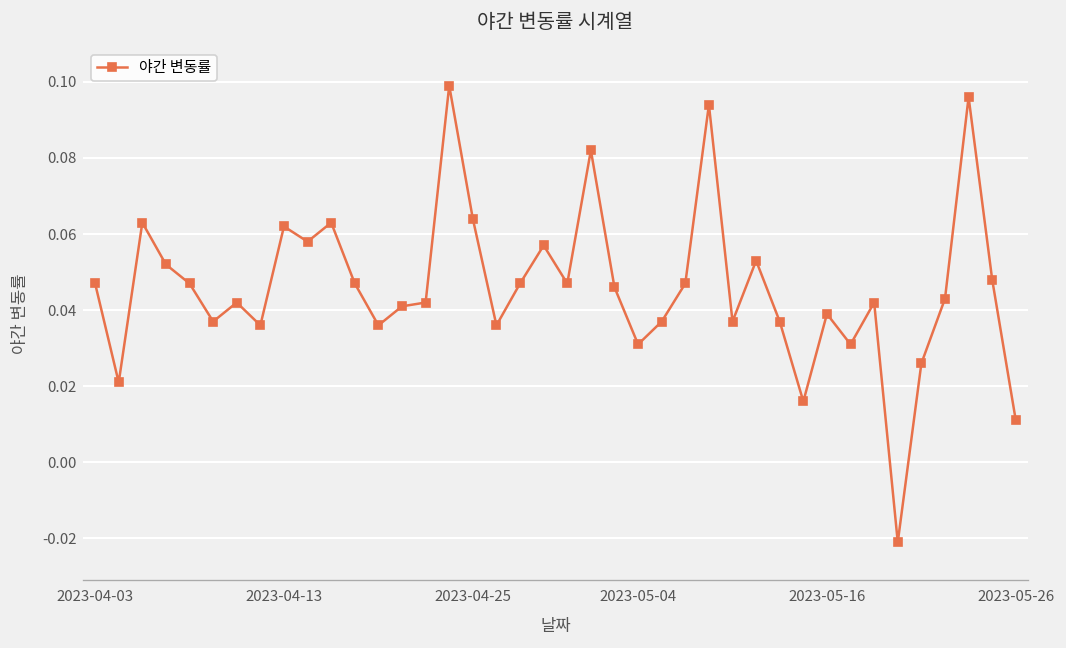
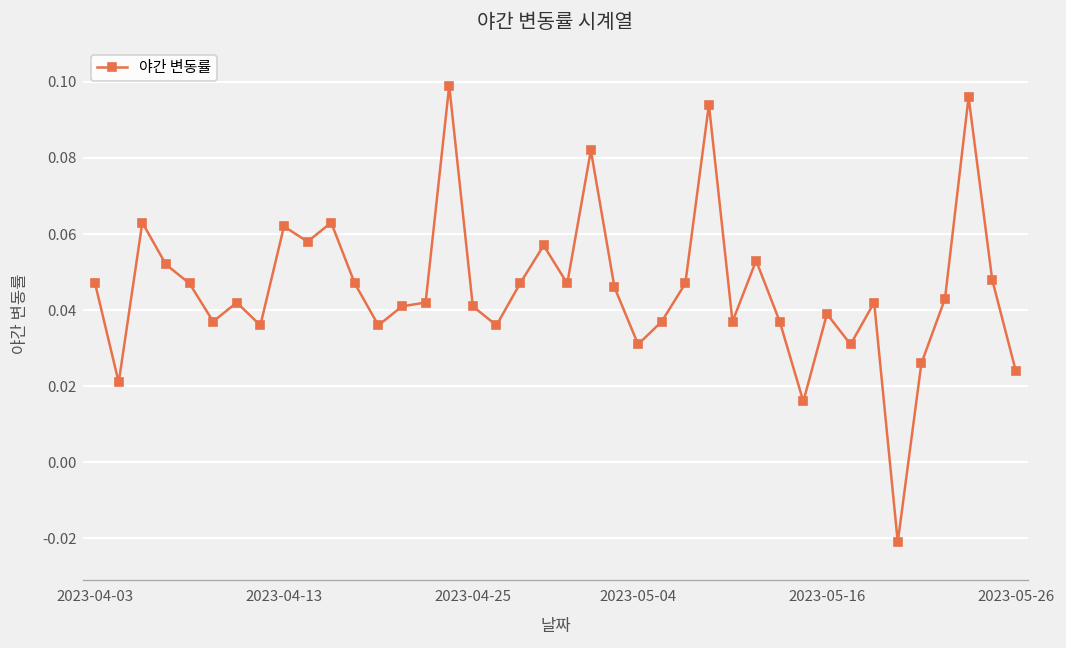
2023-04-25: 0.064 -> 0.041
2023-05-26: 0.011 -> 0.024
